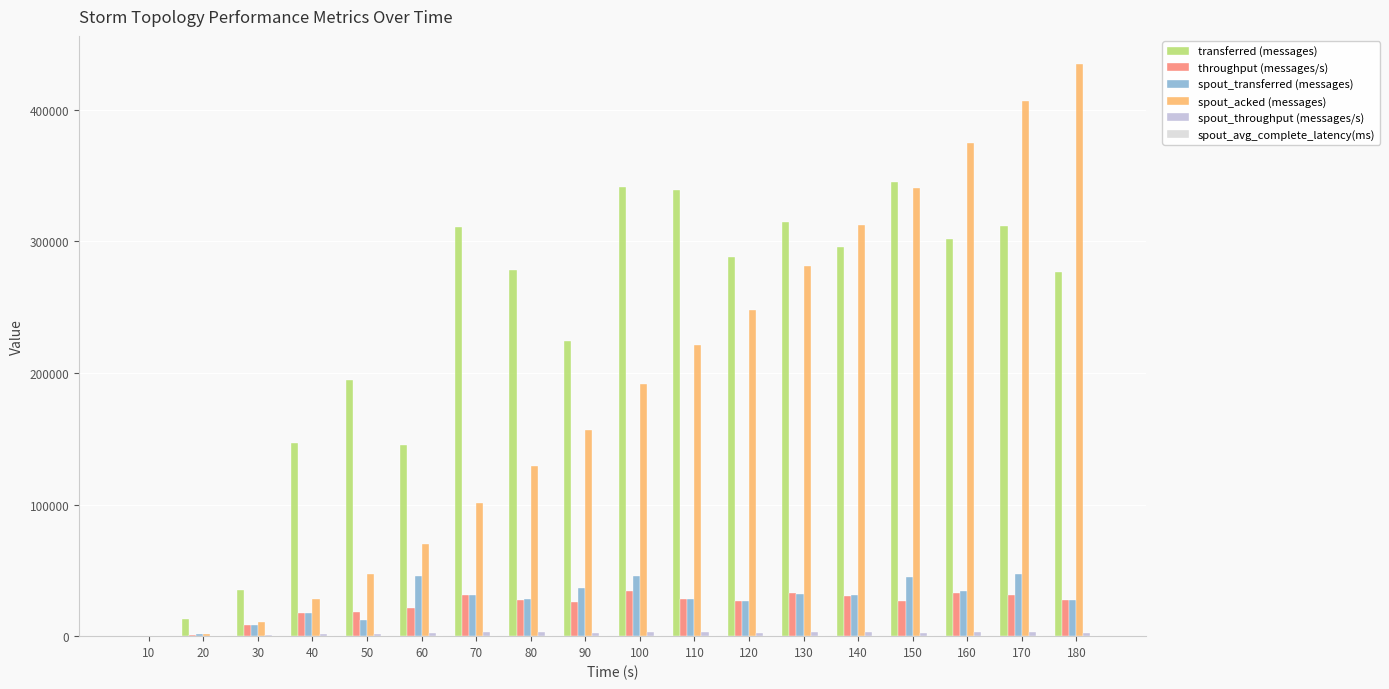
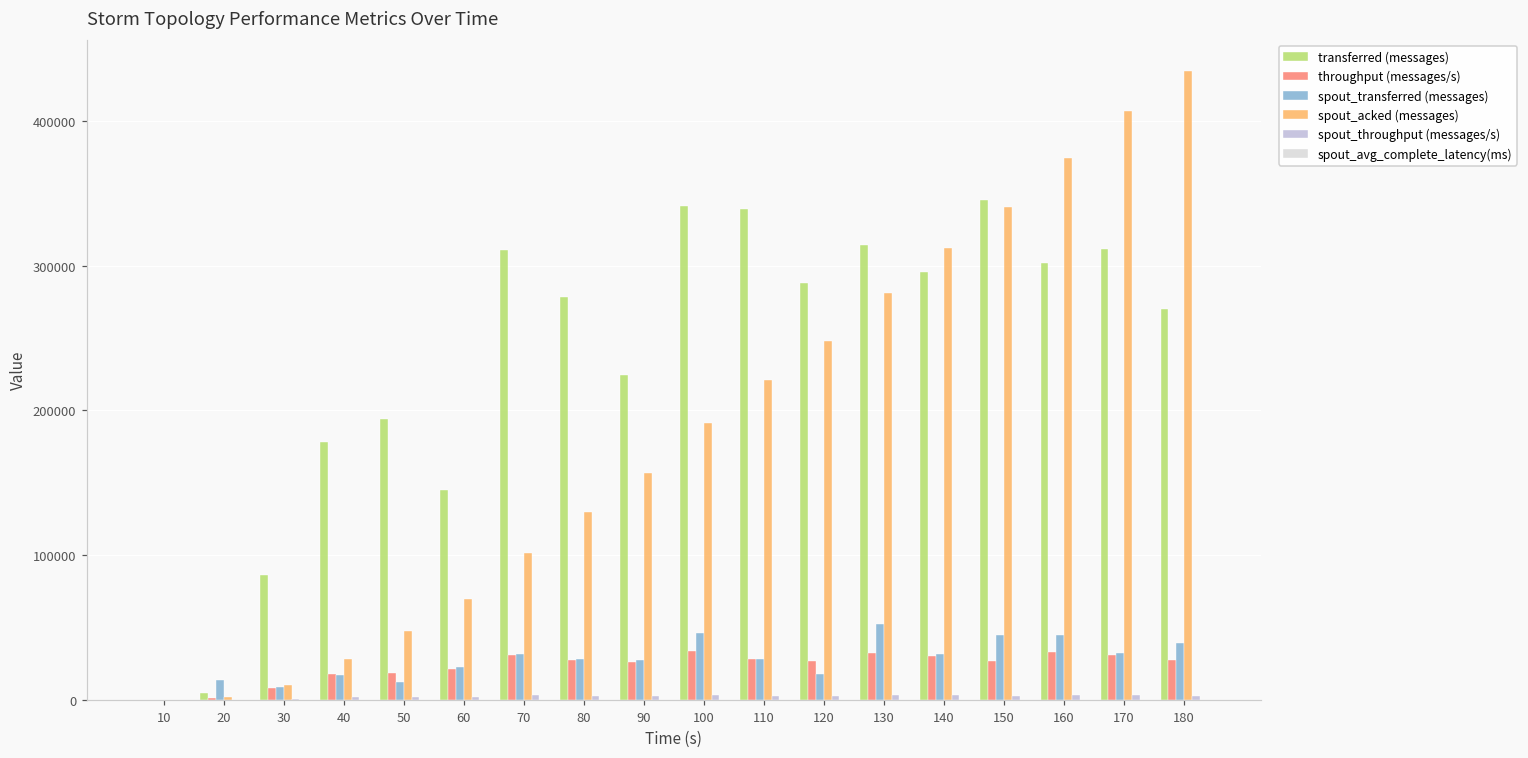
transferred (messages), 20: 13000 -> 5000
spout_transferred (messages), 20: 2000 -> 14000
transferred (messages), 30: 35000 -> 87000
transferred (messages), 40: 147000 -> 178000
spout_transferred (messages), 60: 45000 -> 23000
spout_transferred (messages), 90: 37000 -> 27000
spout_transferred (messages), 120: 27000 -> 18000
spout_transferred (messages), 130: 32000 -> 52000
spout_transferred (messages), 160: 35000 -> 45000
spout_transferred (messages), 170: 47000 -> 33000
transferred (messages), 180: 277000 -> 270000
spout_transferred (messages), 180: 28000 -> 39000
